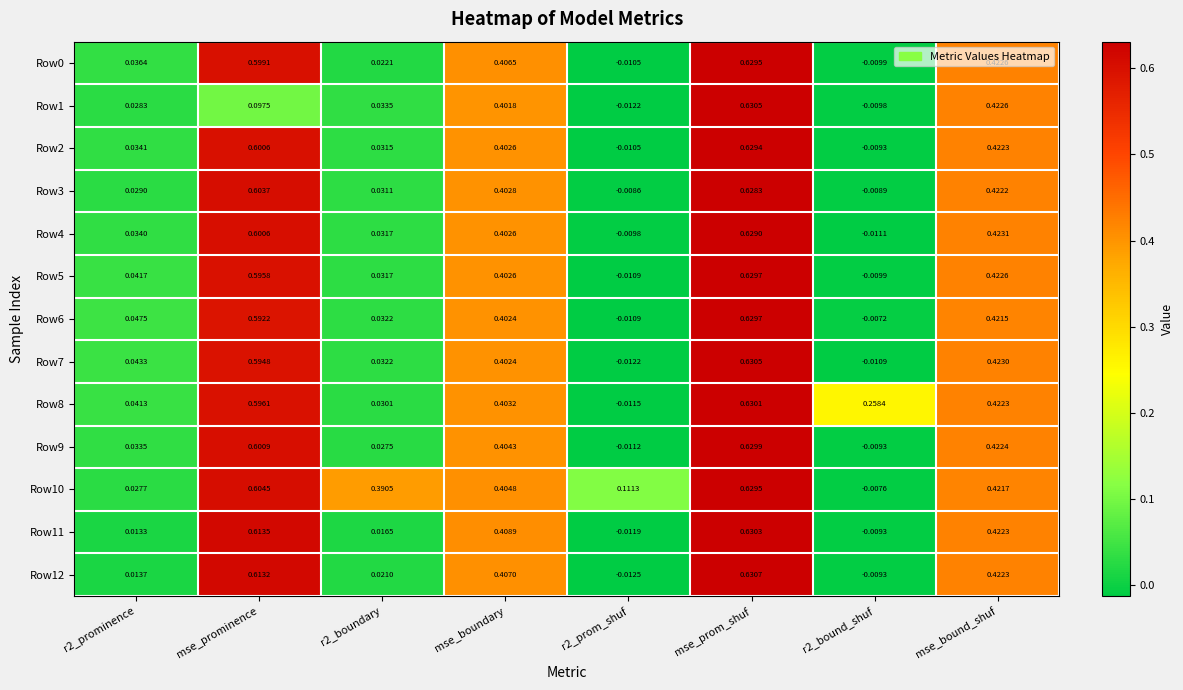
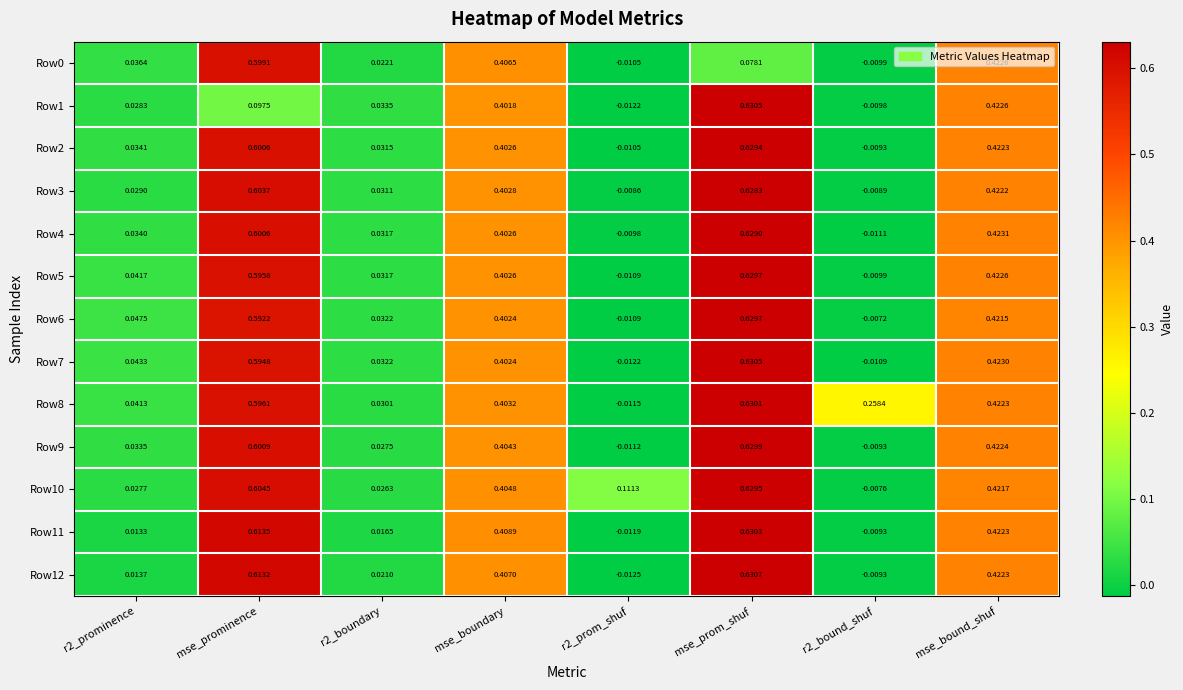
Row0, mse_prom_shuf: 0.6295 -> 0.0781
Row10, r2_boundary: 0.3905 -> 0.0263
